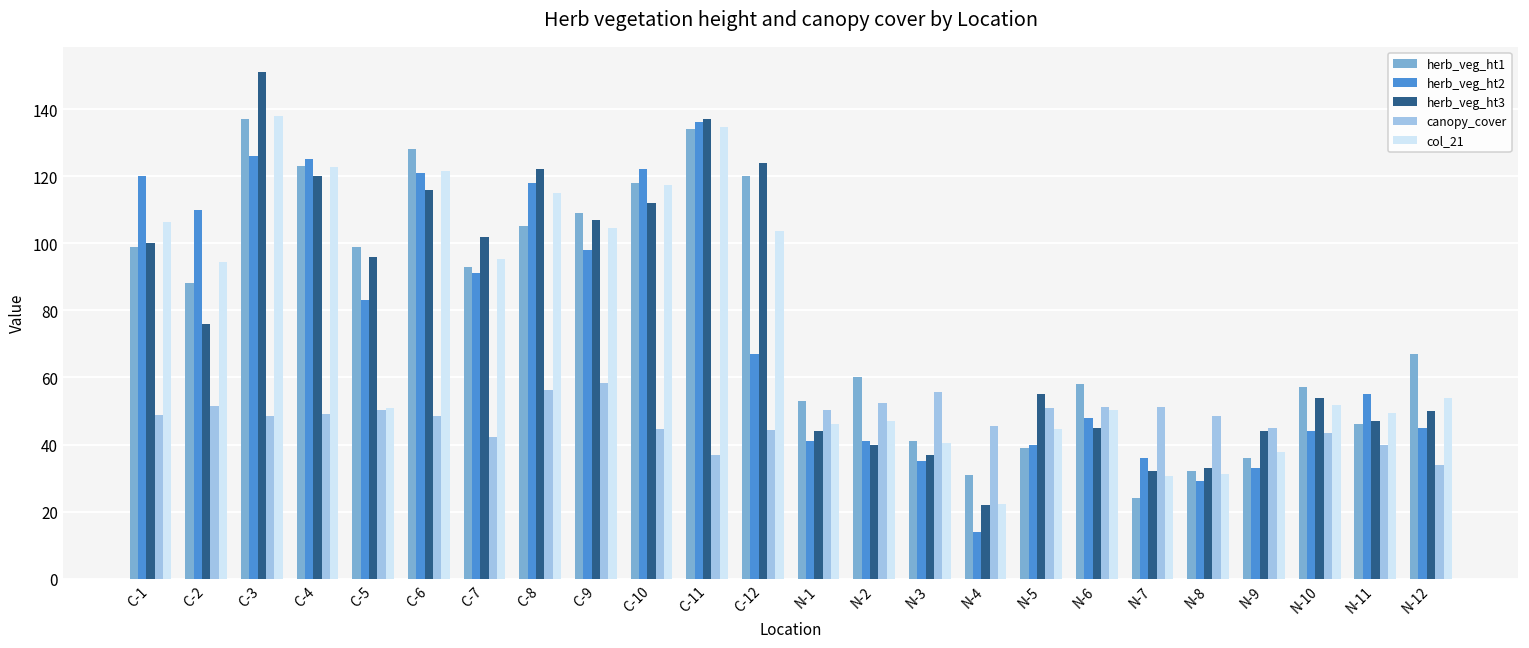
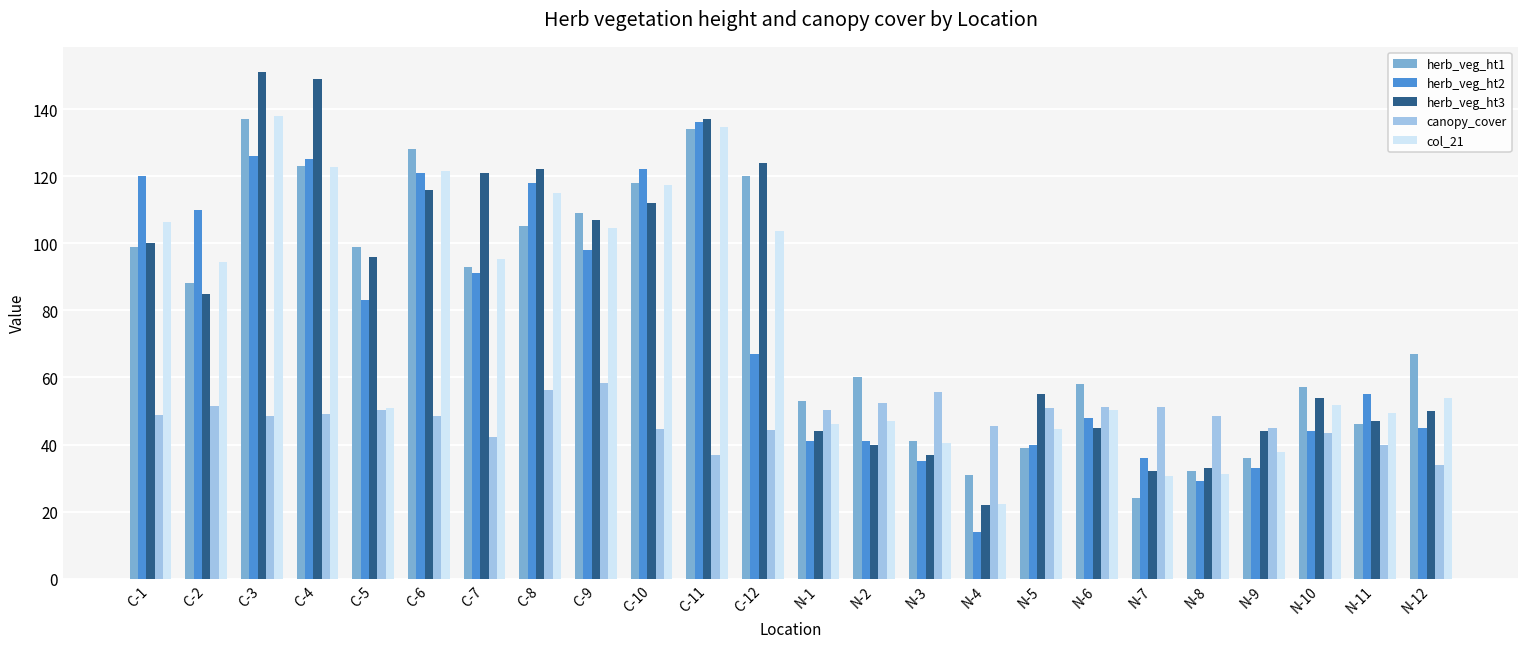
herb_veg_ht3, C-2: 76 -> 85
herb_veg_ht3, C-4: 120 -> 149
herb_veg_ht3, C-7: 102 -> 121
